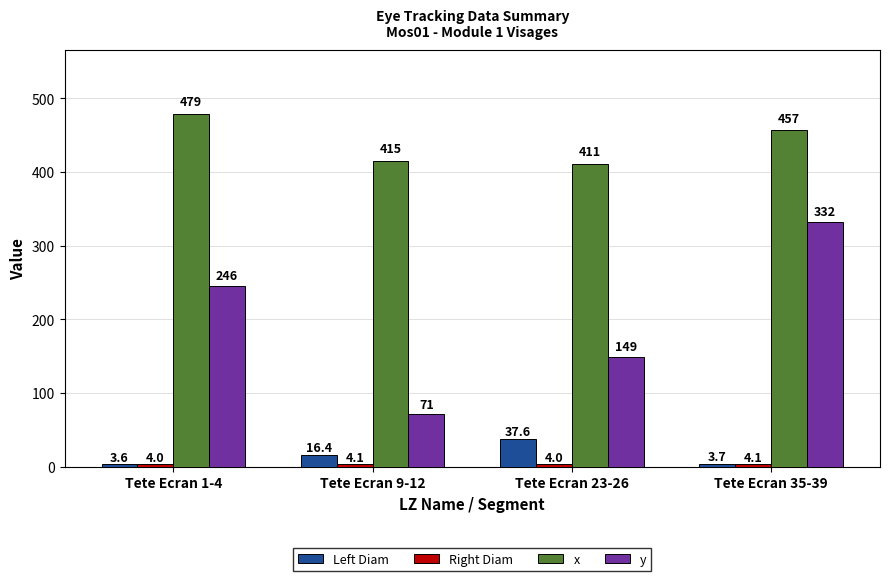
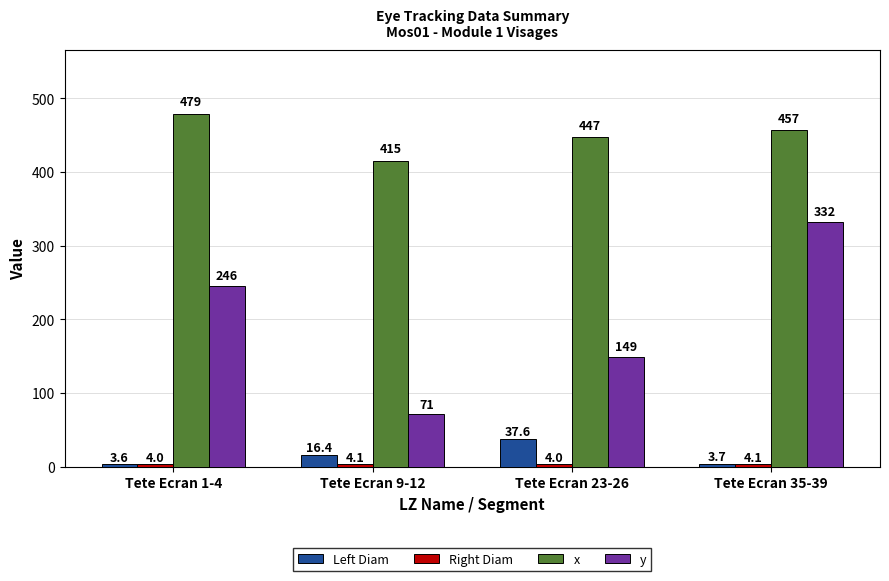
x, Tete Ecran 23-26: 411 -> 447
